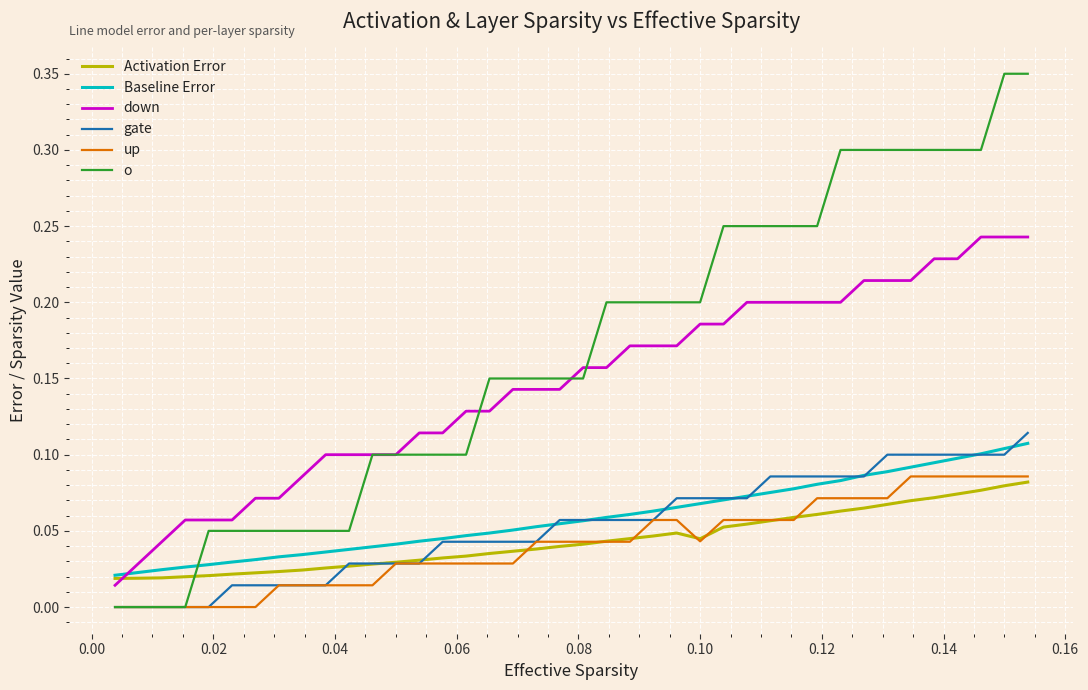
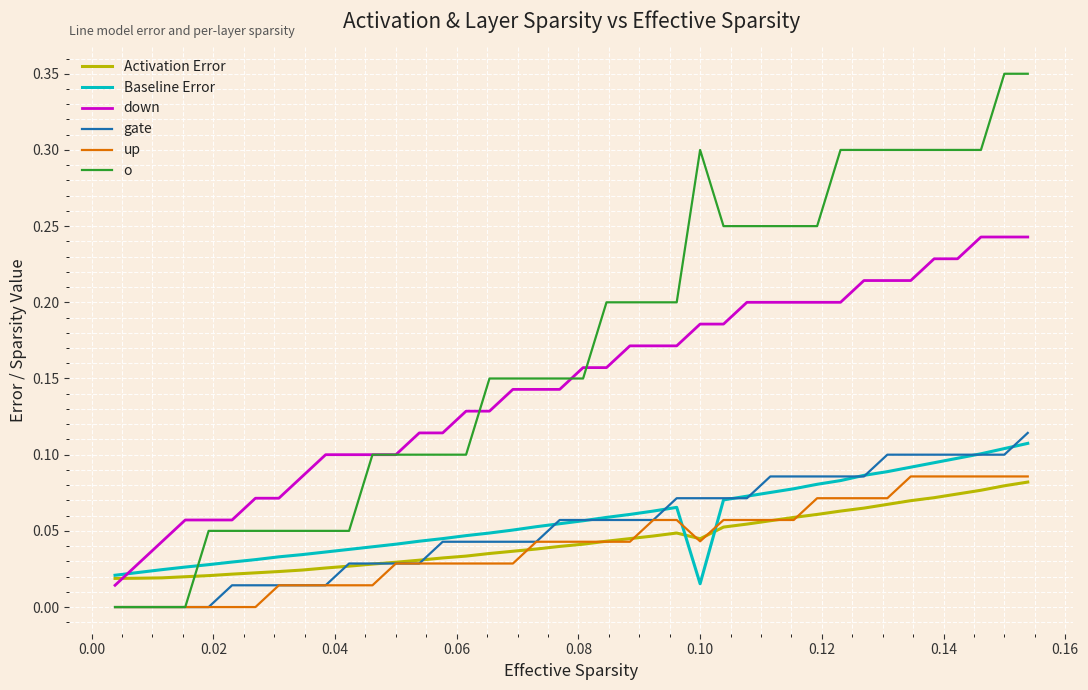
Baseline Error, 0.10: 0.068 -> 0.015
o, 0.10: 0.2 -> 0.3
